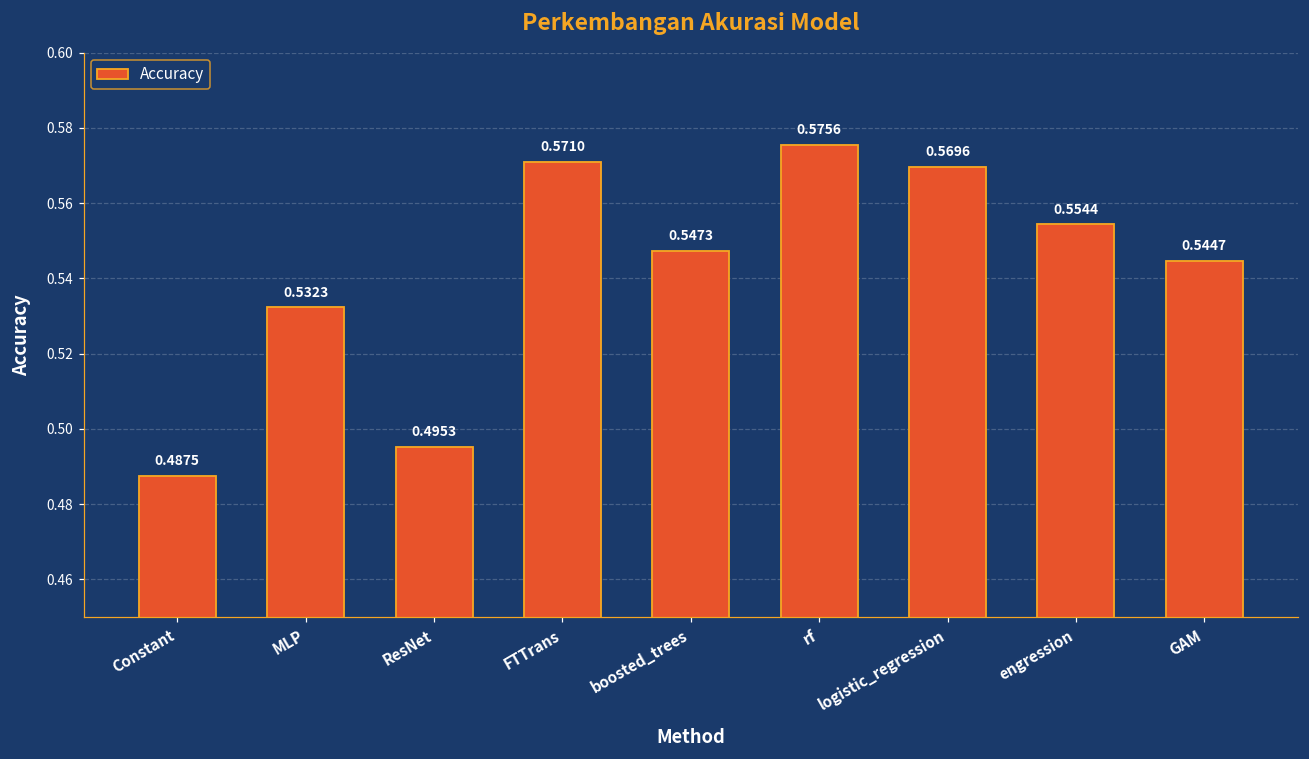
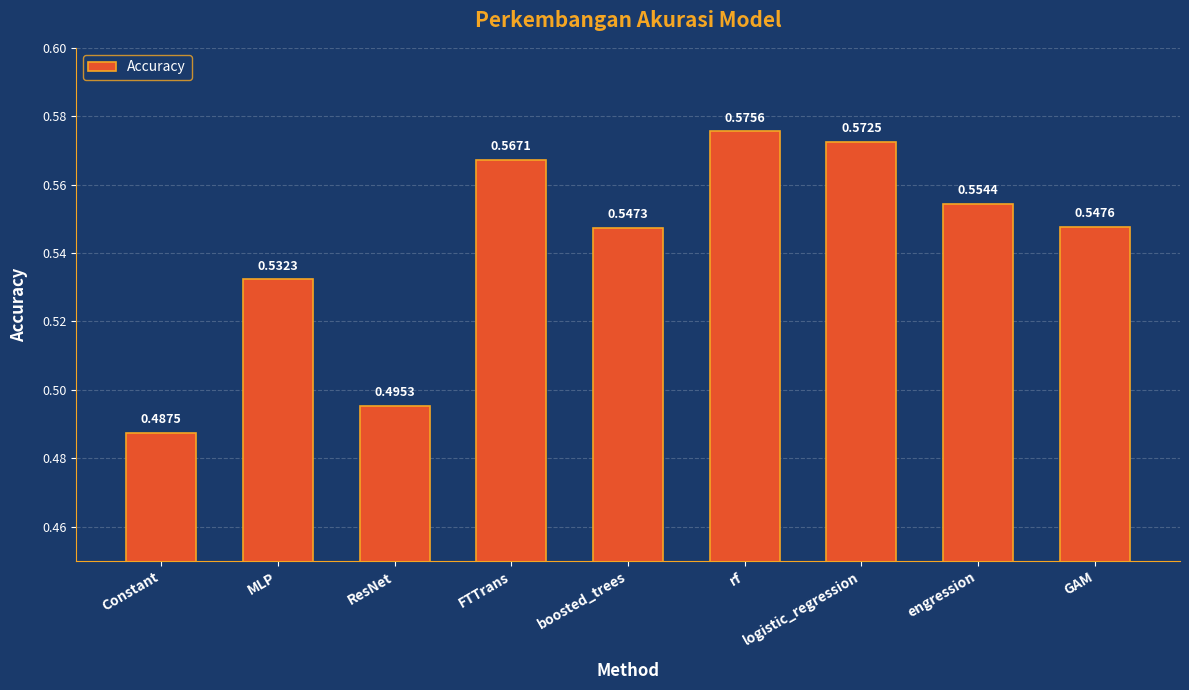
FTTrans: 0.5710 -> 0.5671
logistic_regression: 0.5696 -> 0.5725
GAM: 0.5447 -> 0.5476
